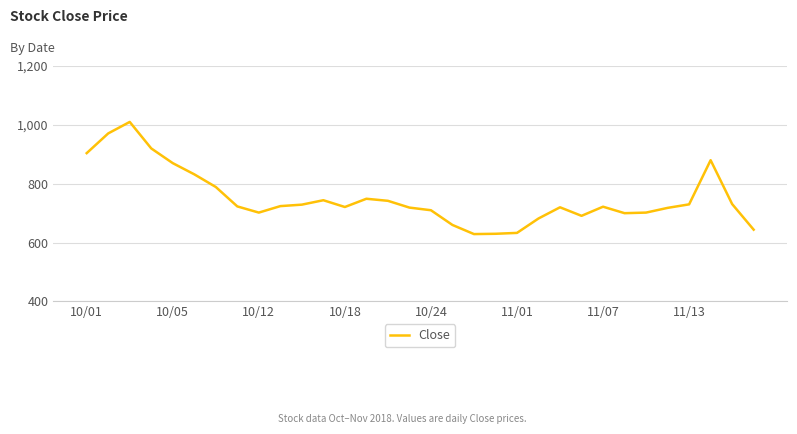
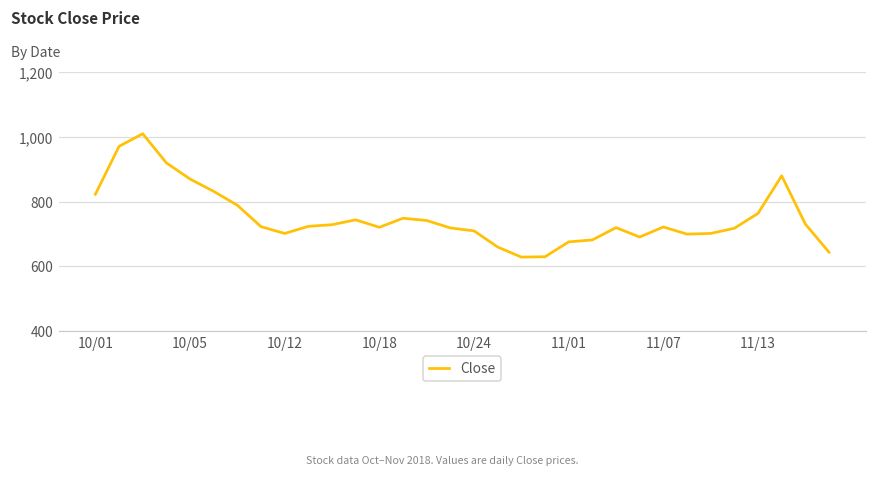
10/01: 900 -> 820
11/01: 630 -> 680
11/13: 730 -> 760
